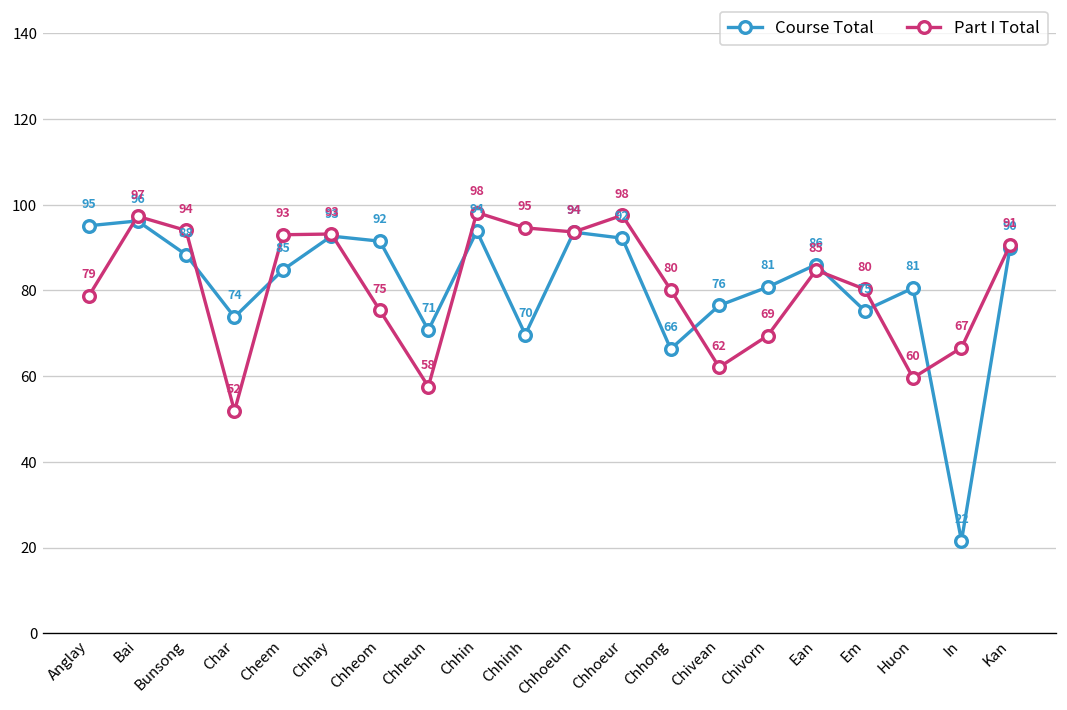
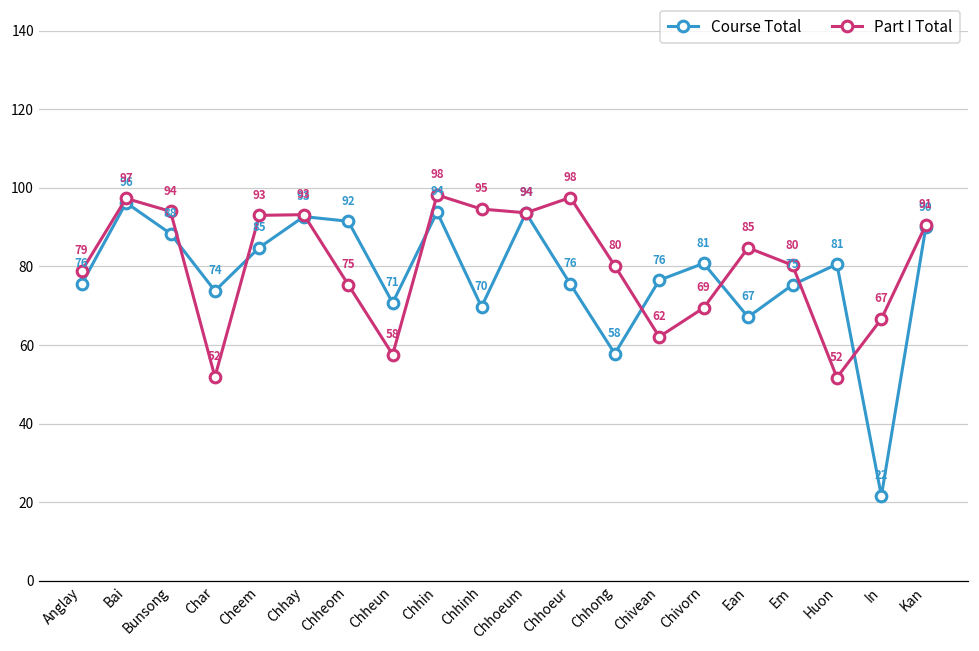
Course Total, Anglay: 95 -> 76
Course Total, Chhoeur: 92 -> 76
Course Total, Chhong: 66 -> 58
Course Total, Ean: 86 -> 67
Part I Total, Huon: 60 -> 52
